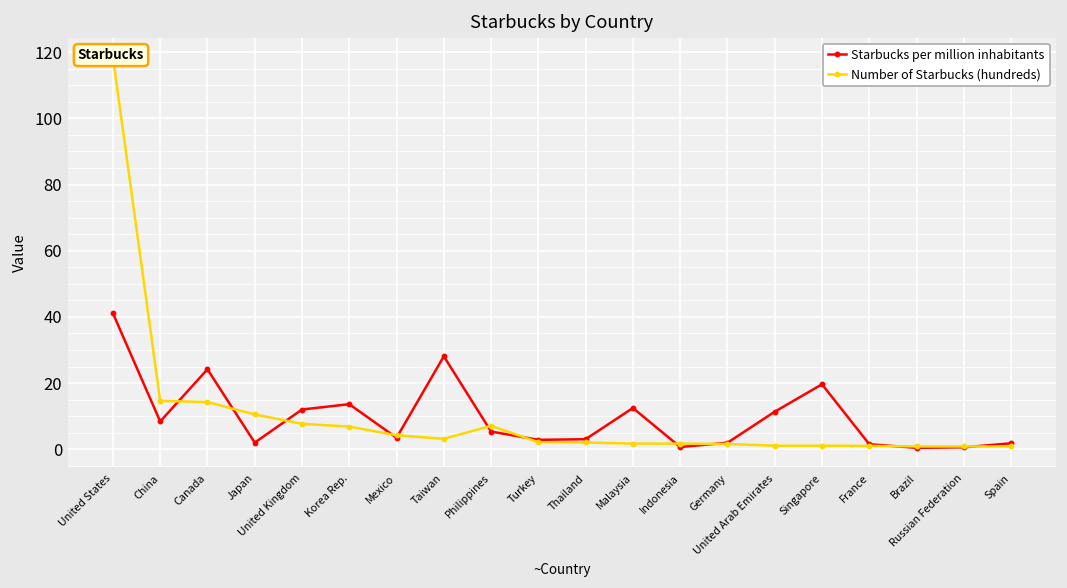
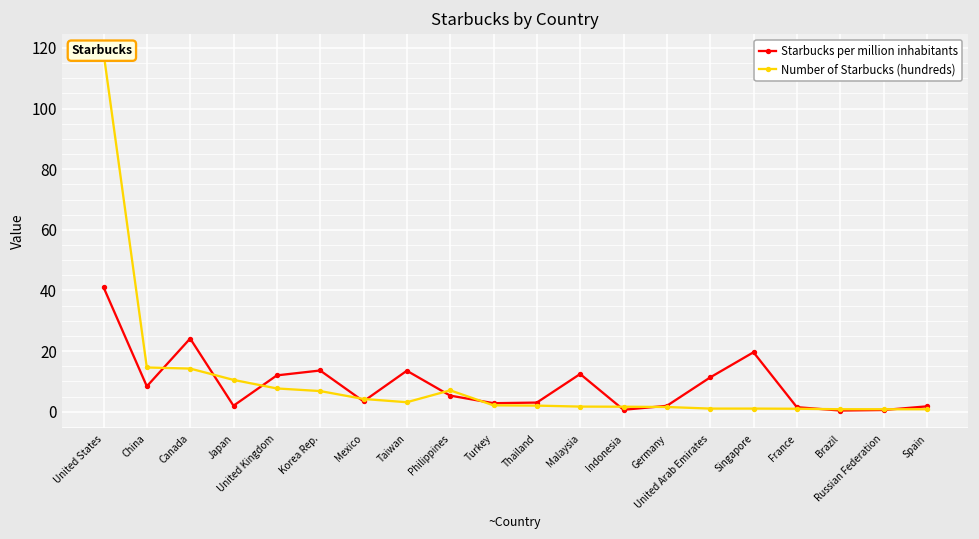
Starbucks per million inhabitants, Taiwan: 28 -> 14
